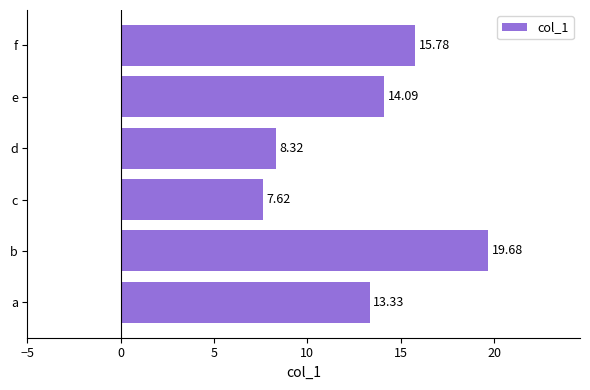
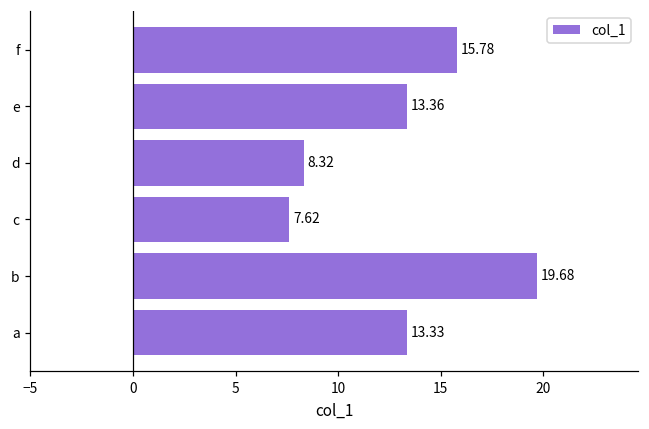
e: 14.09 -> 13.36
